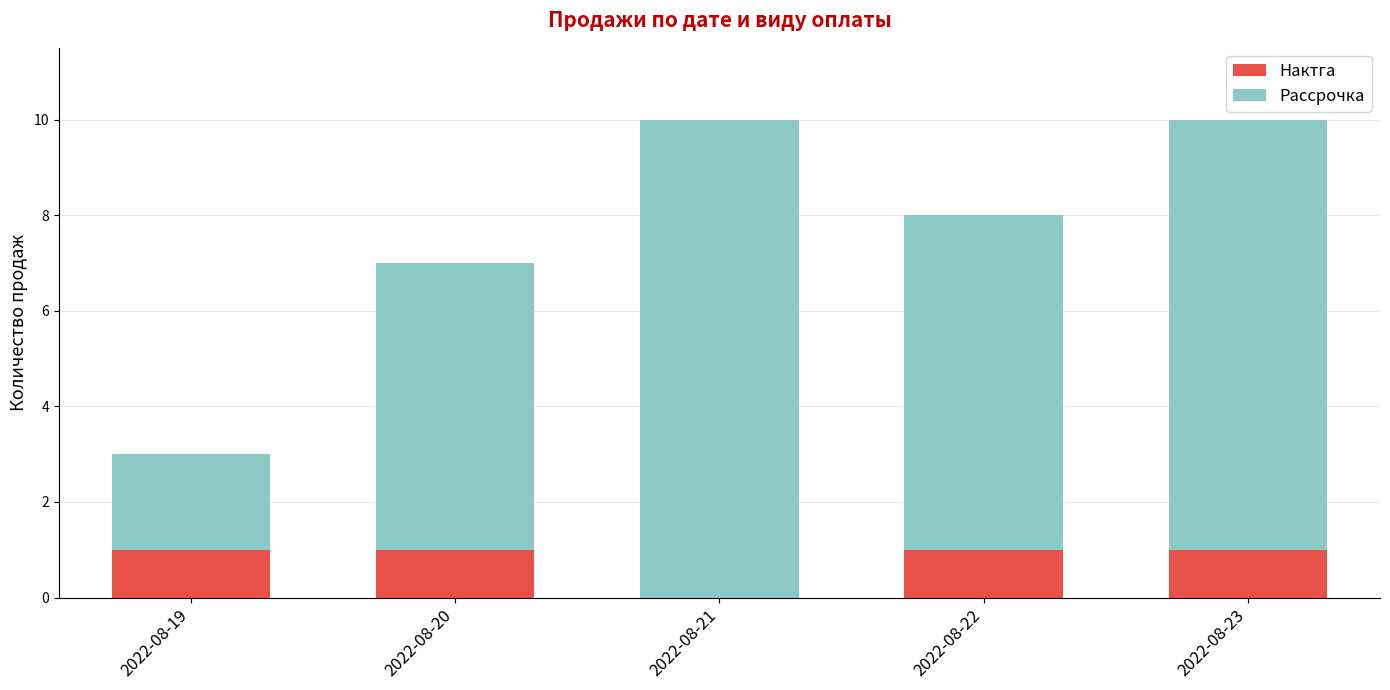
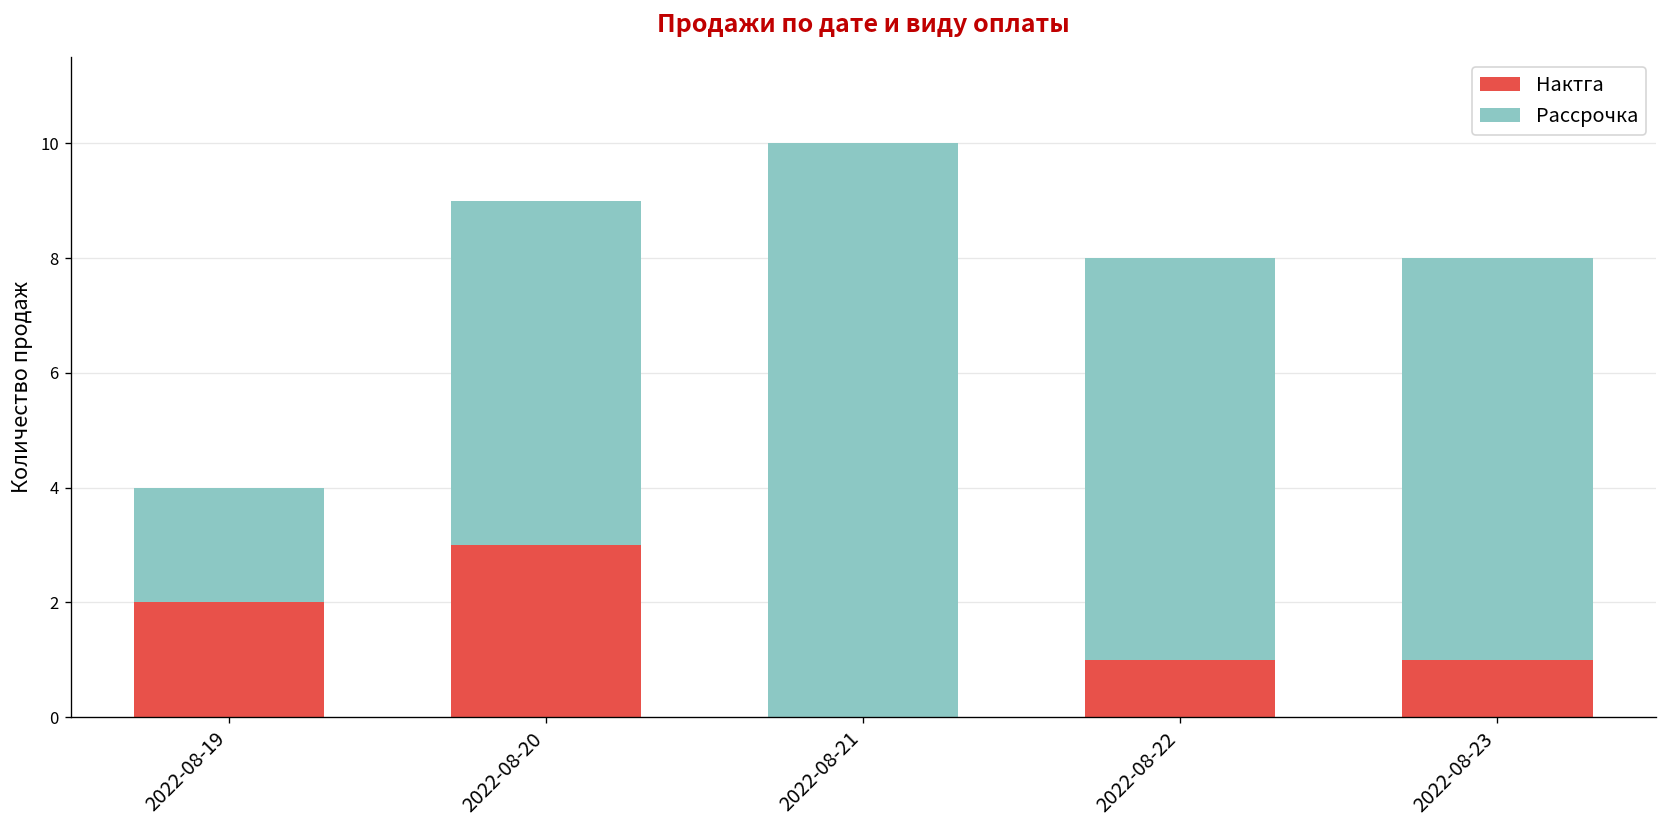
Нактга, 2022-08-19: 1 -> 2
Нактга, 2022-08-20: 1 -> 3
Рассрочка, 2022-08-23: 9 -> 7
